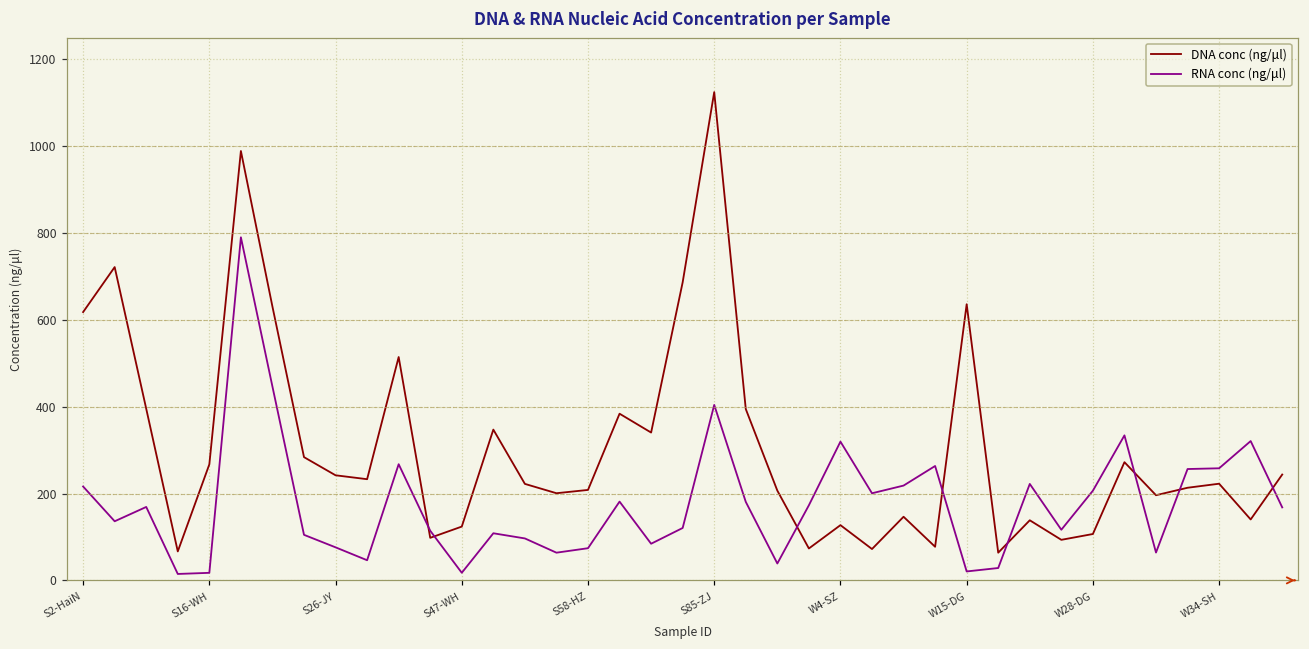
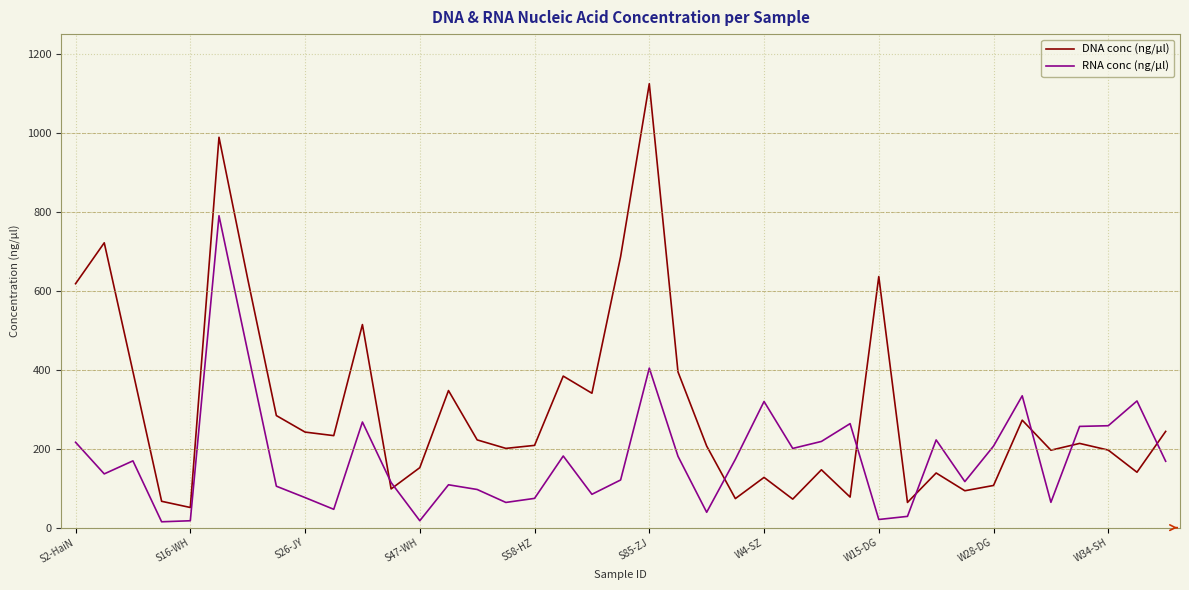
DNA conc (ng/μl), S16-WH: 270 -> 50
DNA conc (ng/μl), S47-WH: 120 -> 150
DNA conc (ng/μl), W34-SH: 220 -> 200
